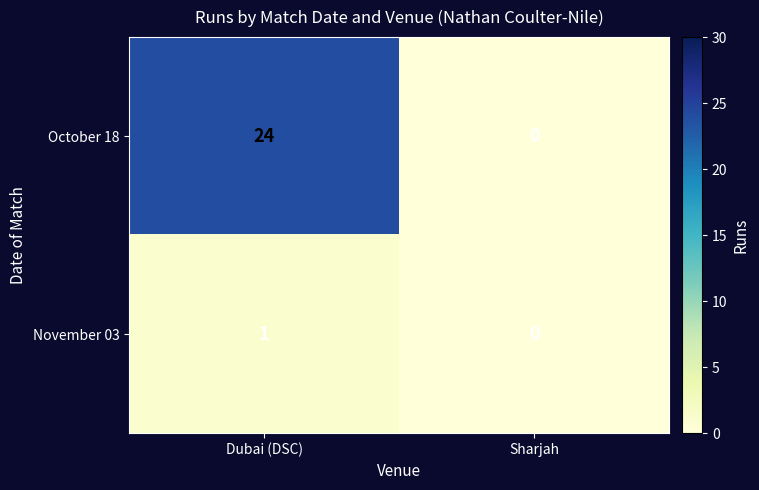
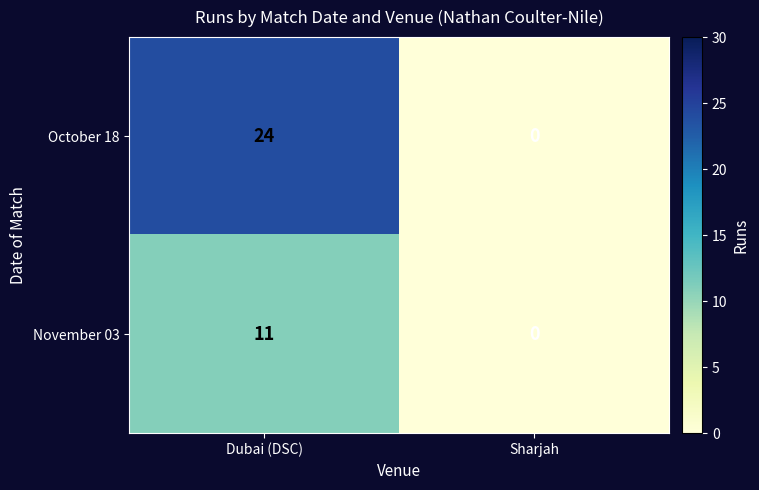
November 03, Dubai (DSC): 1 -> 11
